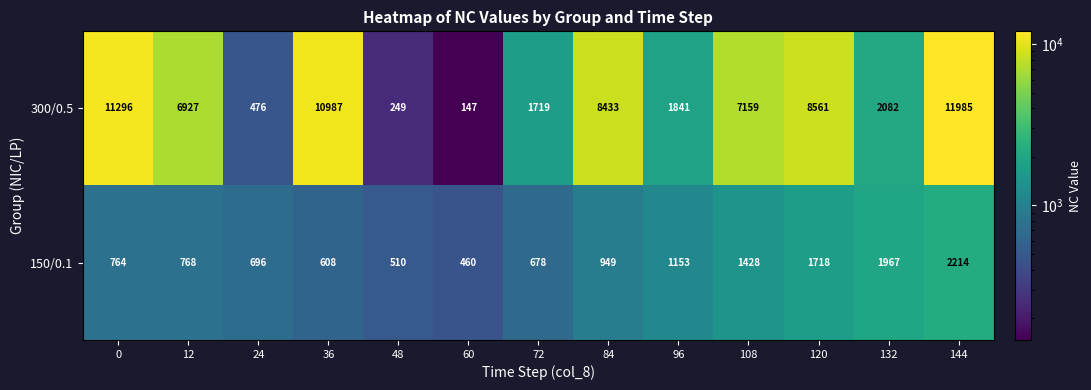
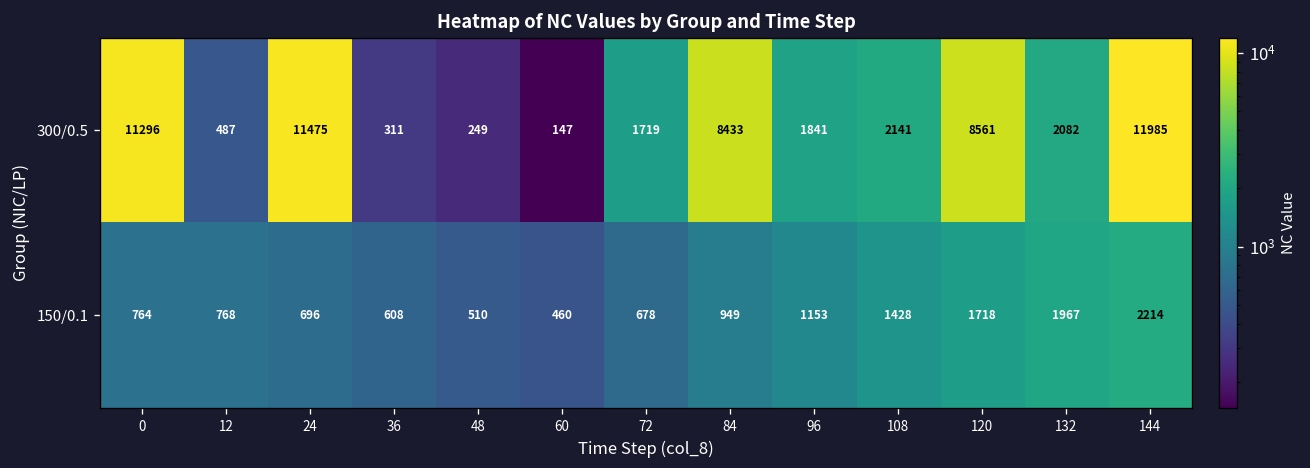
300/0.5, 12: 6927 -> 487
300/0.5, 24: 476 -> 11475
300/0.5, 36: 10987 -> 311
300/0.5, 108: 7159 -> 2141
